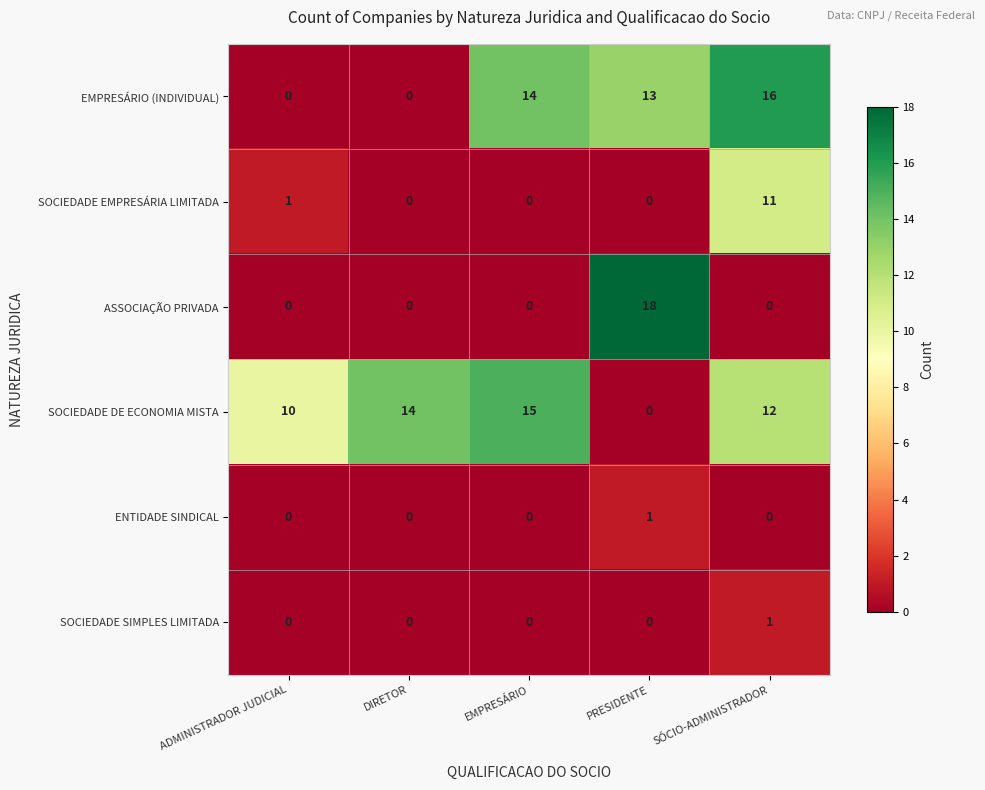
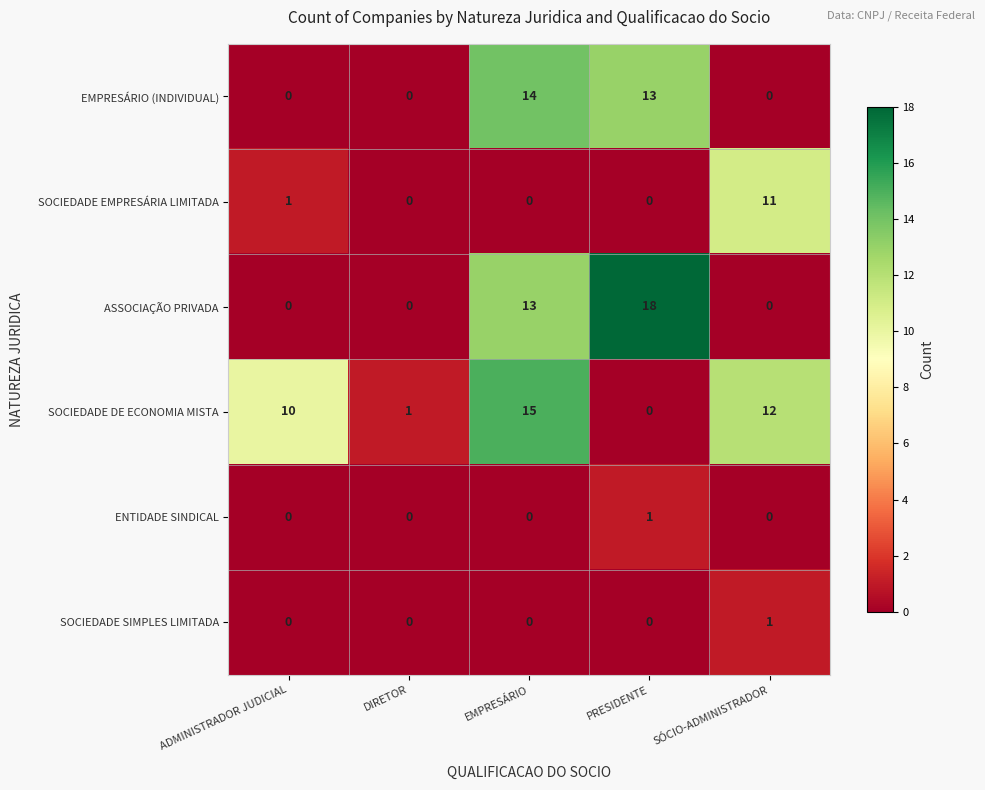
EMPRESÁRIO (INDIVIDUAL), SÓCIO-ADMINISTRADOR: 16 -> 0
ASSOCIAÇÃO PRIVADA, EMPRESÁRIO: 0 -> 13
SOCIEDADE DE ECONOMIA MISTA, DIRETOR: 14 -> 1
